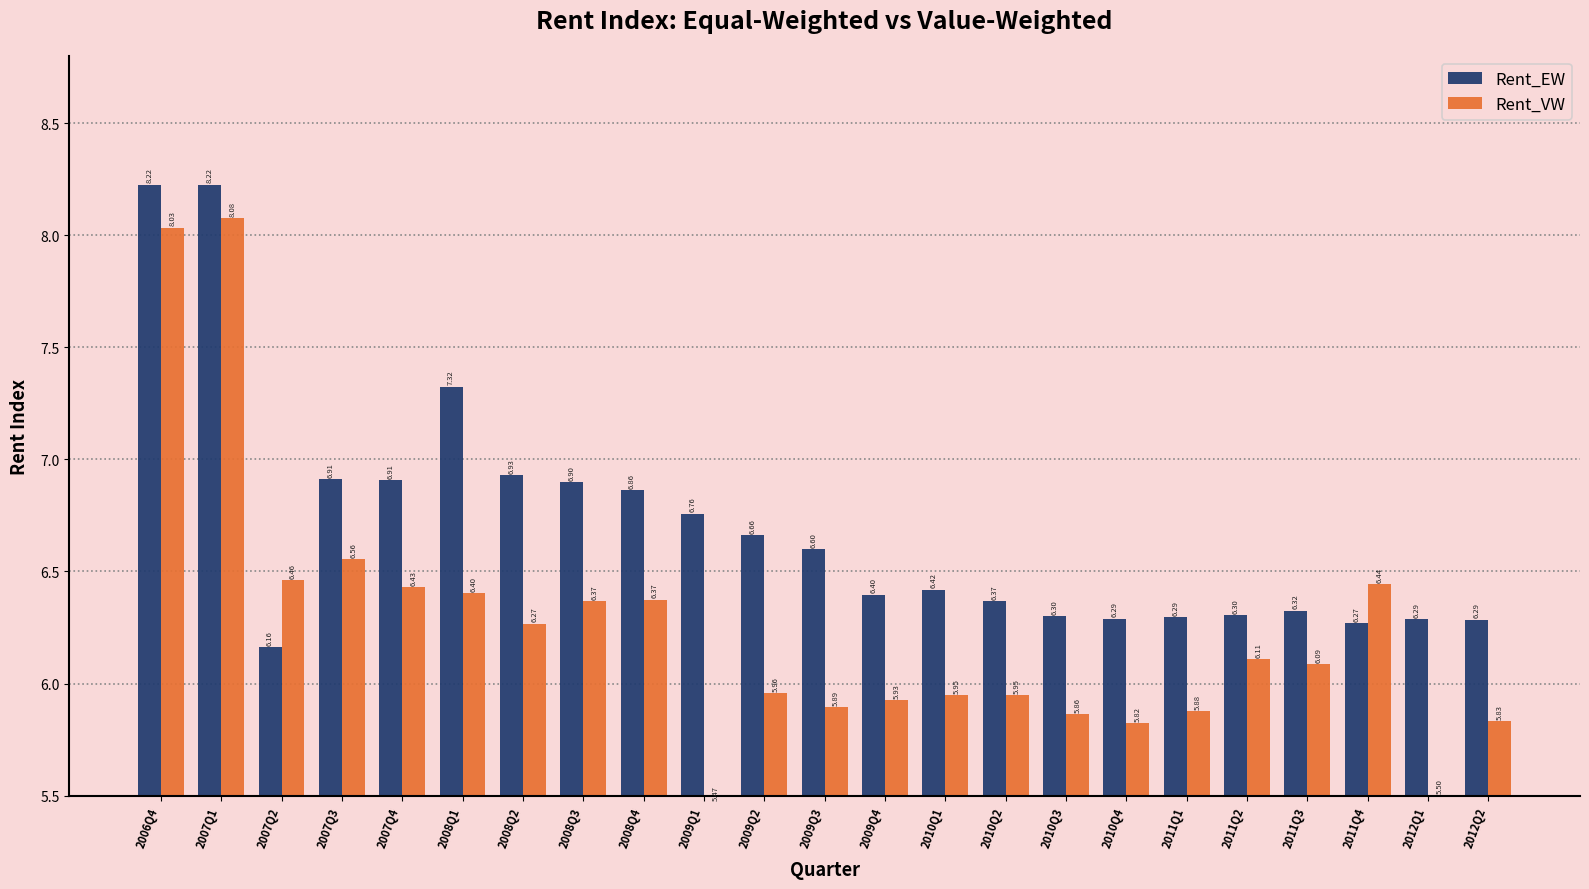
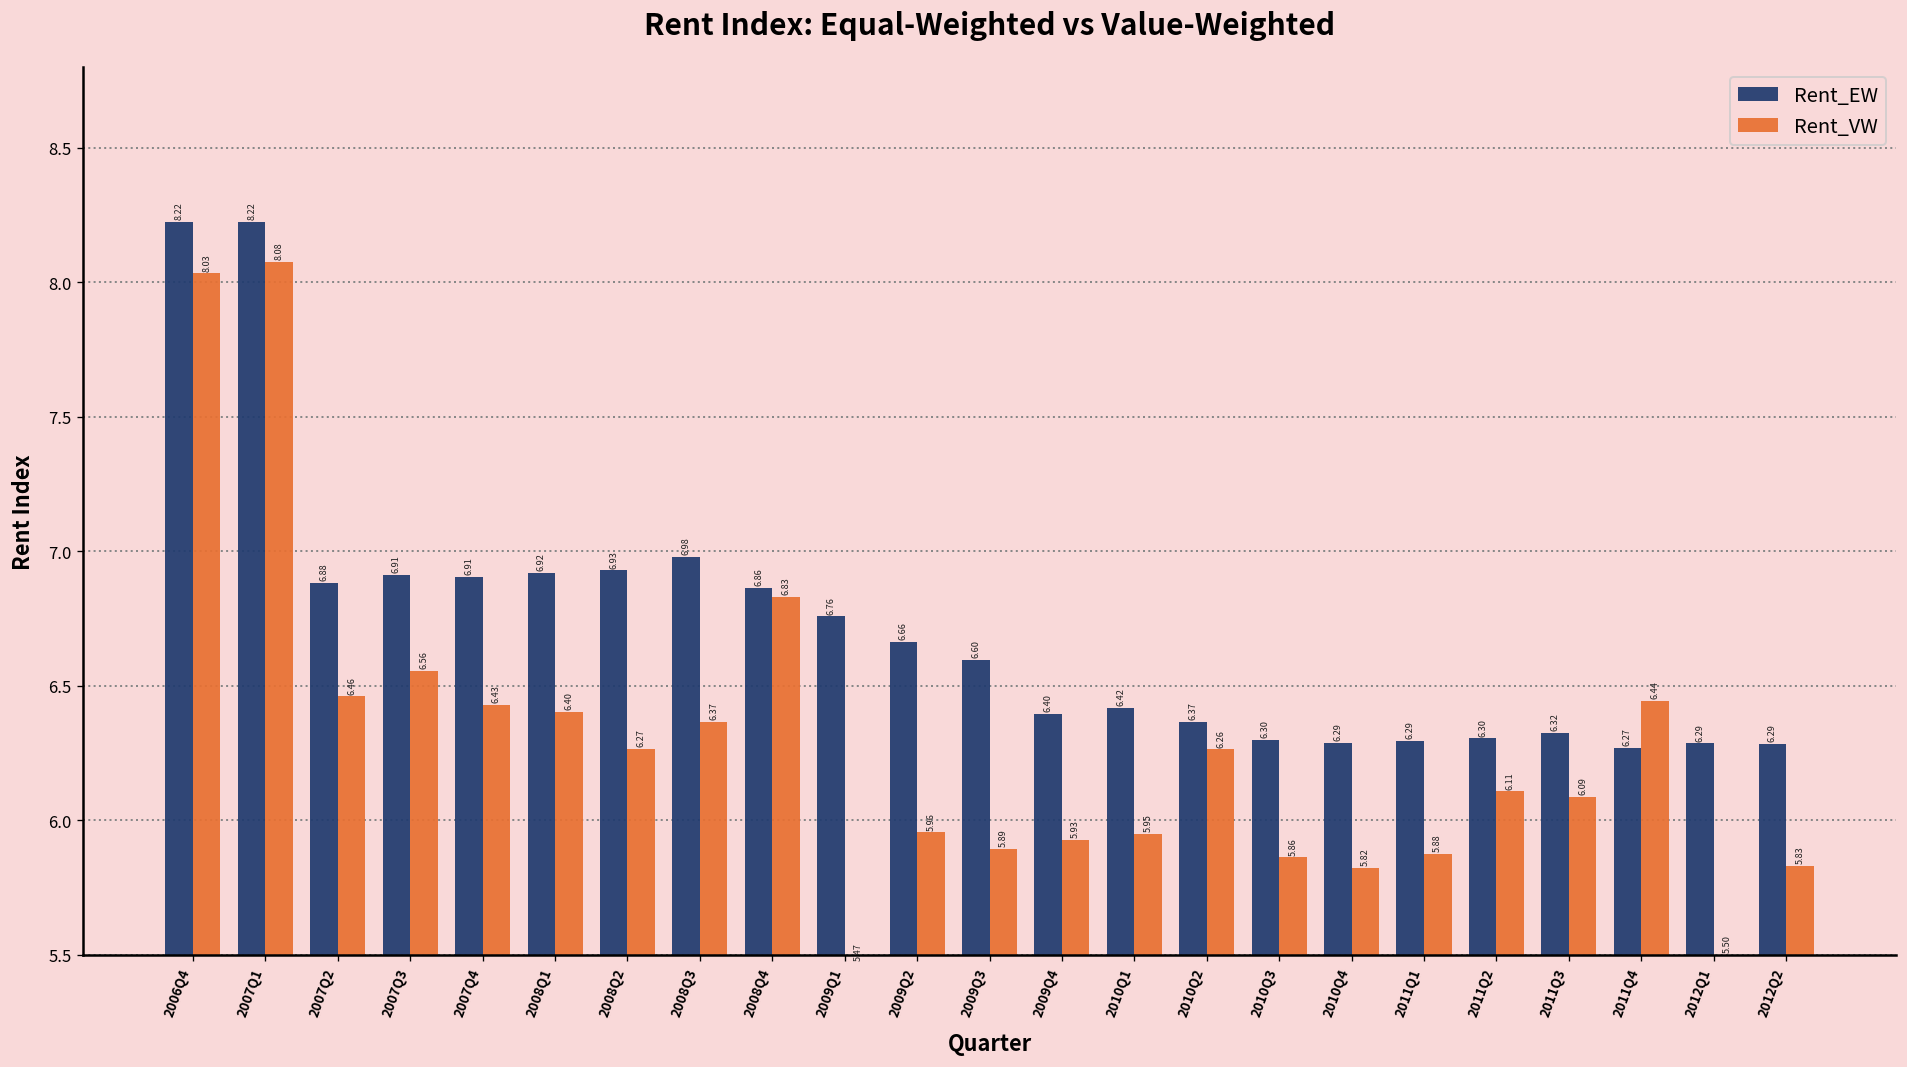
Rent_EW, 2007Q2: 6.16 -> 6.88
Rent_EW, 2008Q1: 7.32 -> 6.92
Rent_EW, 2008Q3: 6.90 -> 6.98
Rent_VW, 2008Q4: 6.37 -> 6.83
Rent_VW, 2010Q2: 5.95 -> 6.26
